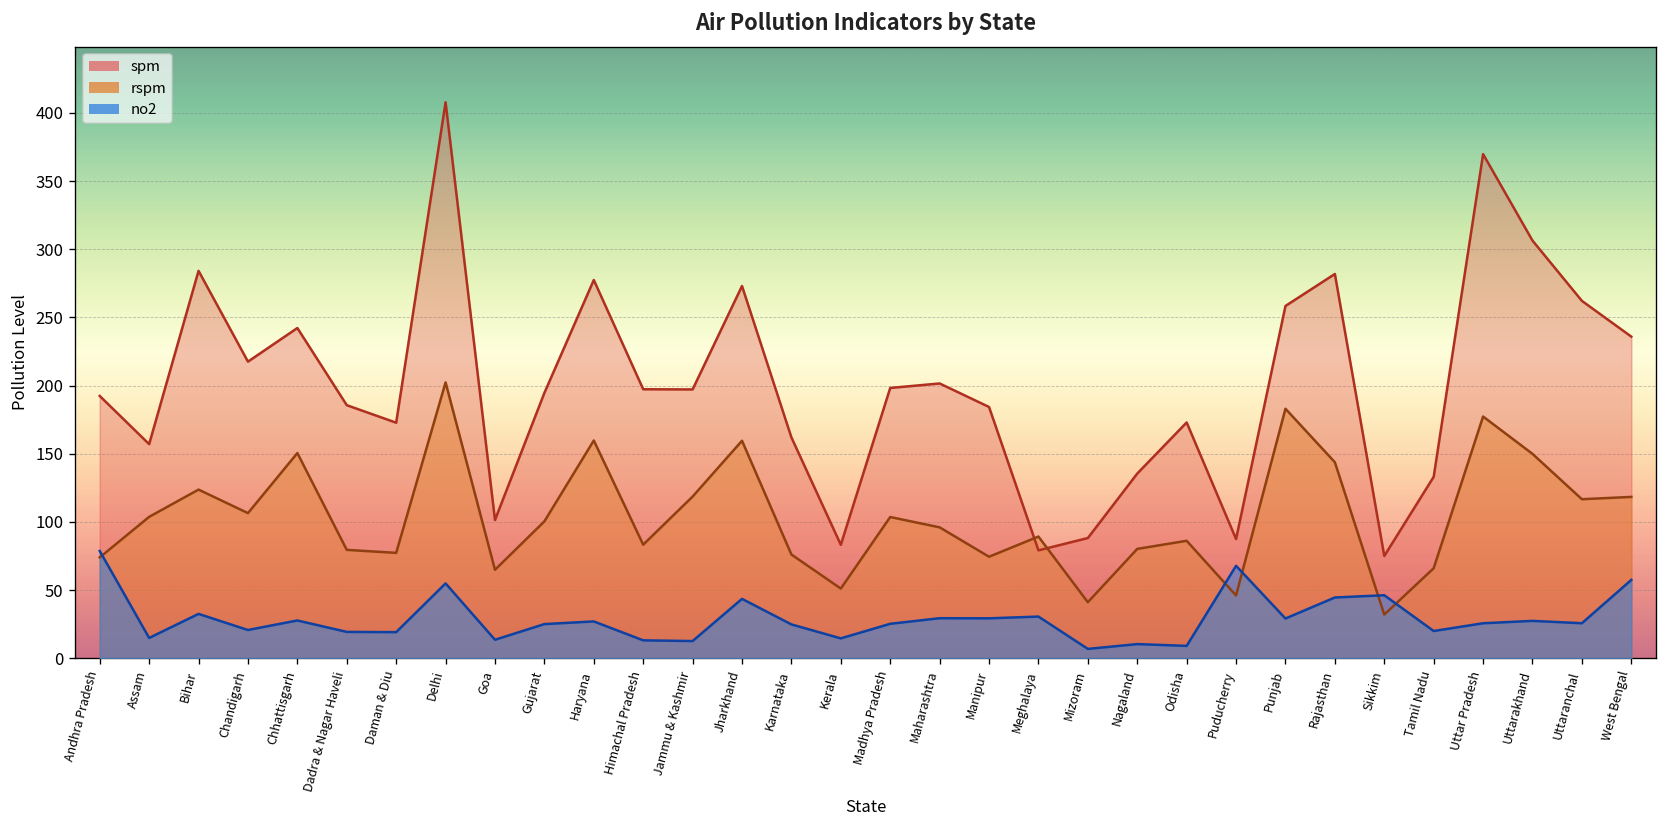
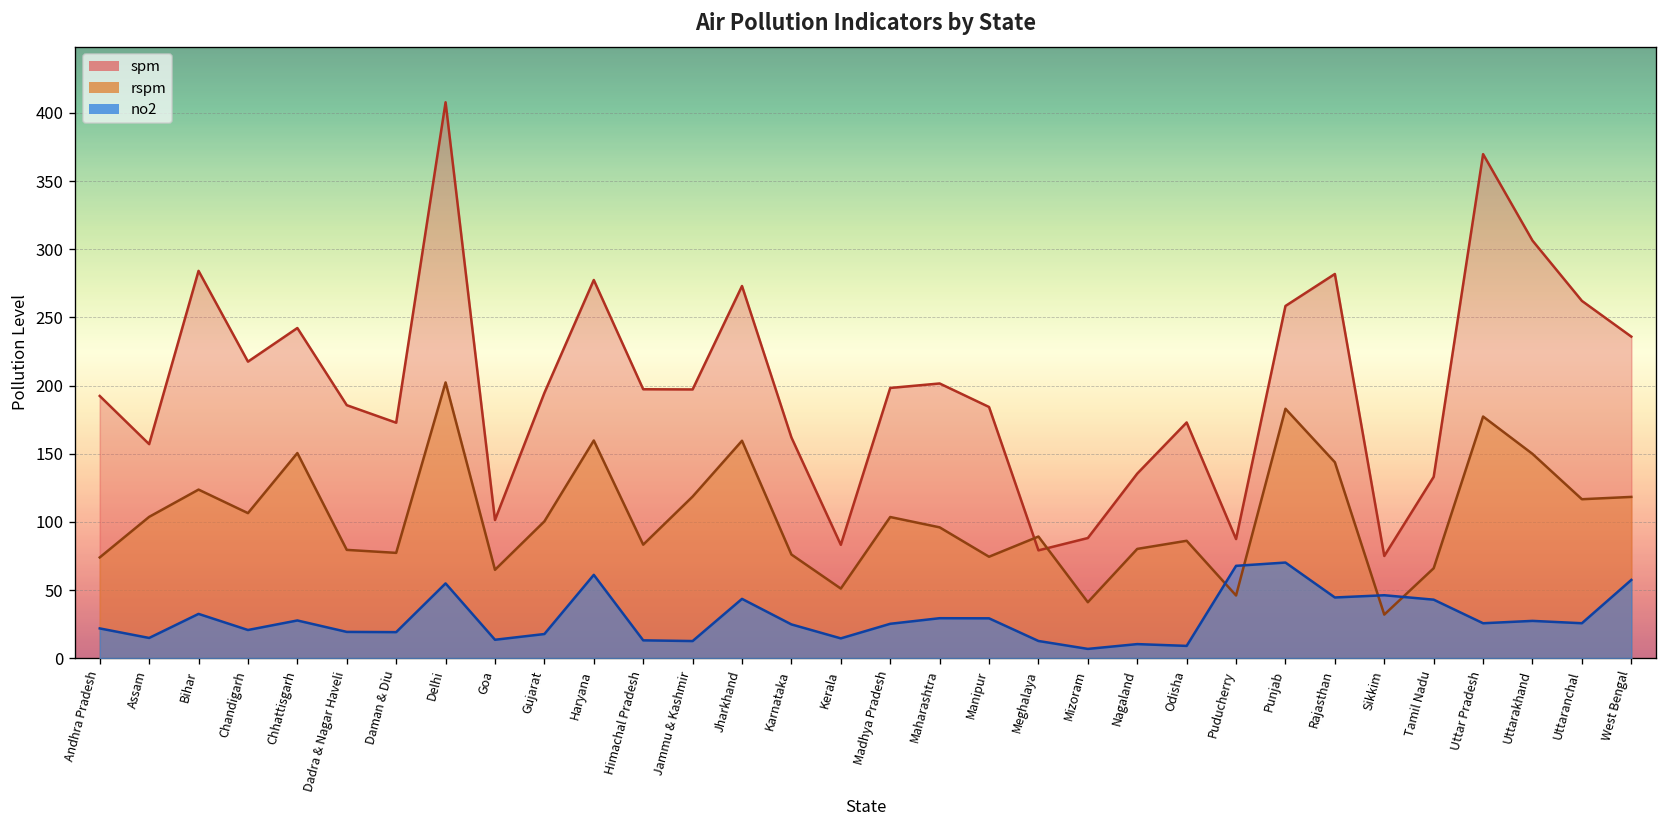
no2, Andhra Pradesh: 79 -> 22
no2, Gujarat: 25 -> 18
no2, Haryana: 27 -> 61
no2, Meghalaya: 31 -> 13
no2, Punjab: 29 -> 70
no2, Tamil Nadu: 20 -> 43
